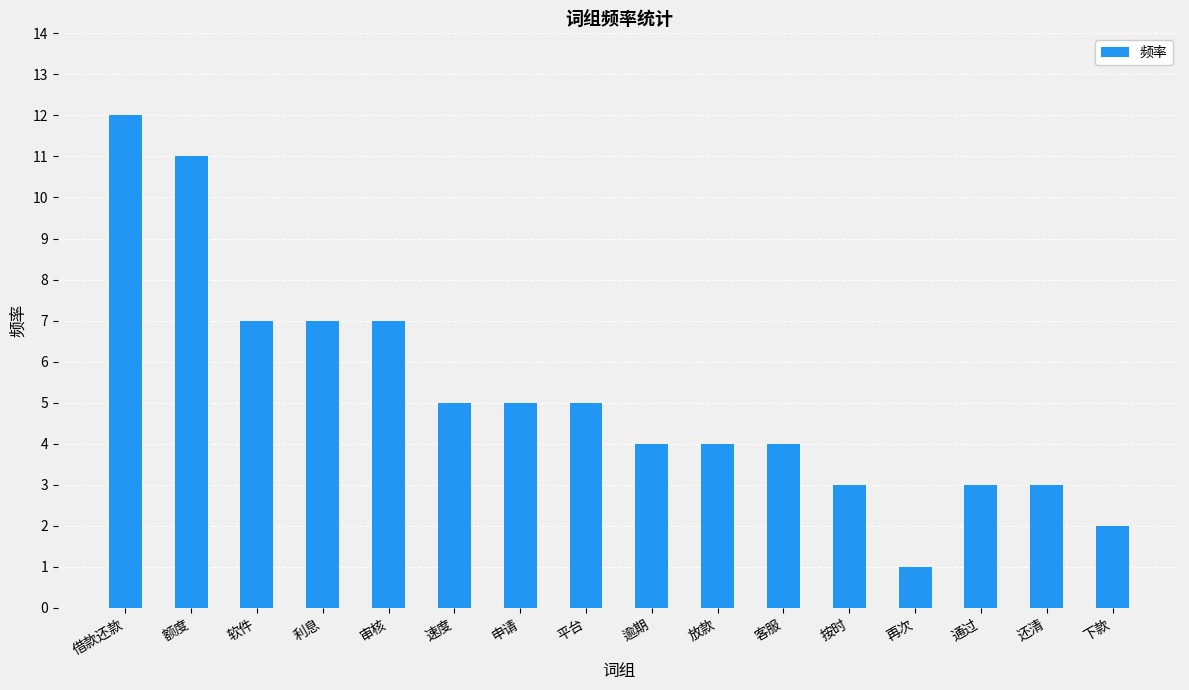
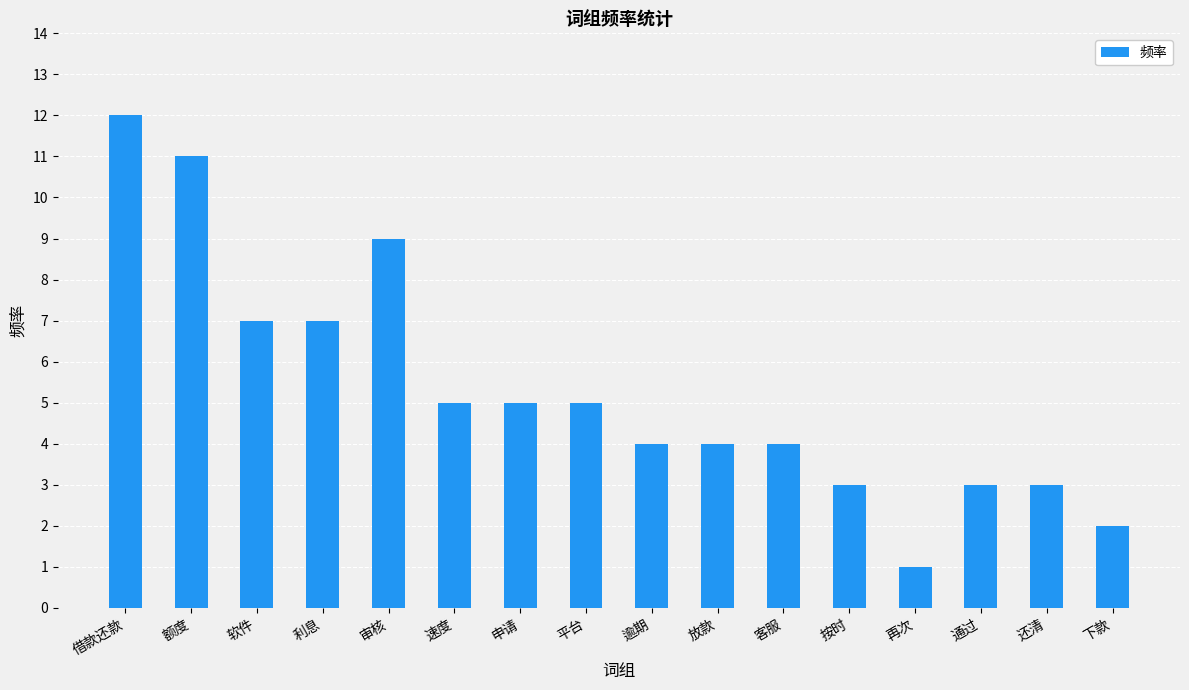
审核: 7 -> 9
